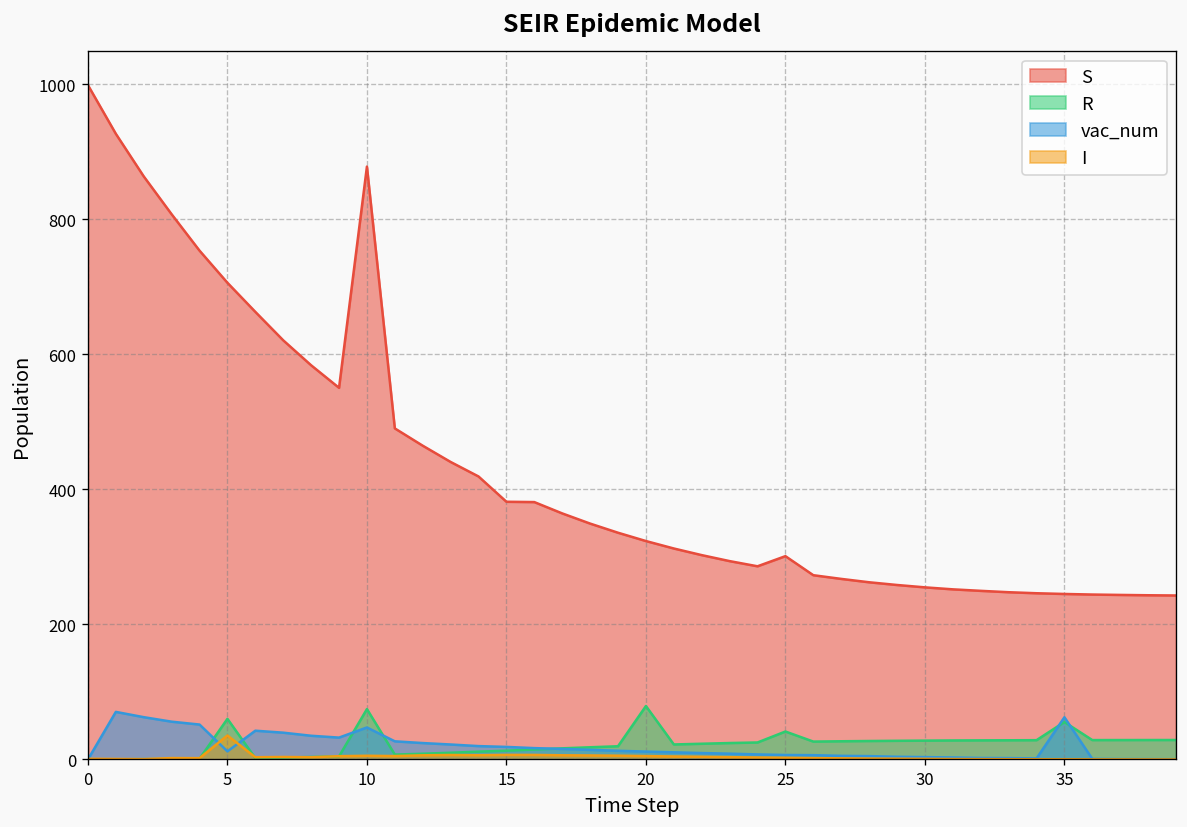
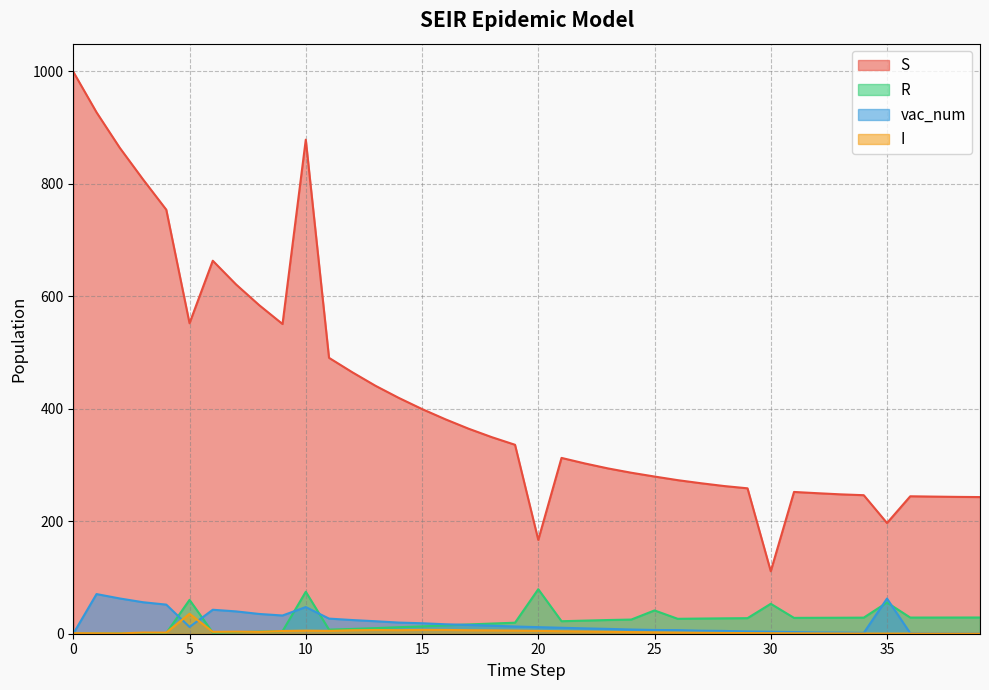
S, 5: 710 -> 550
S, 15: 380 -> 400
S, 20: 320 -> 170
S, 25: 300 -> 280
S, 30: 250 -> 110
R, 30: 30 -> 50
S, 35: 250 -> 200
